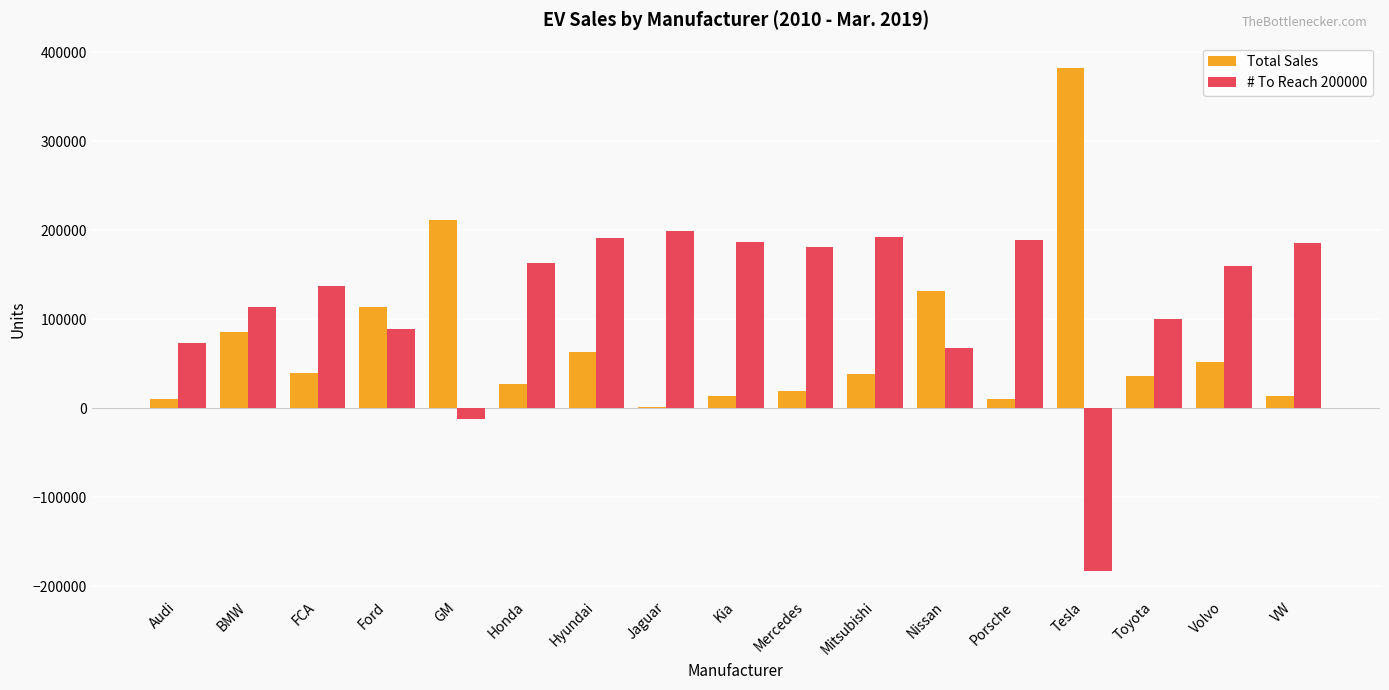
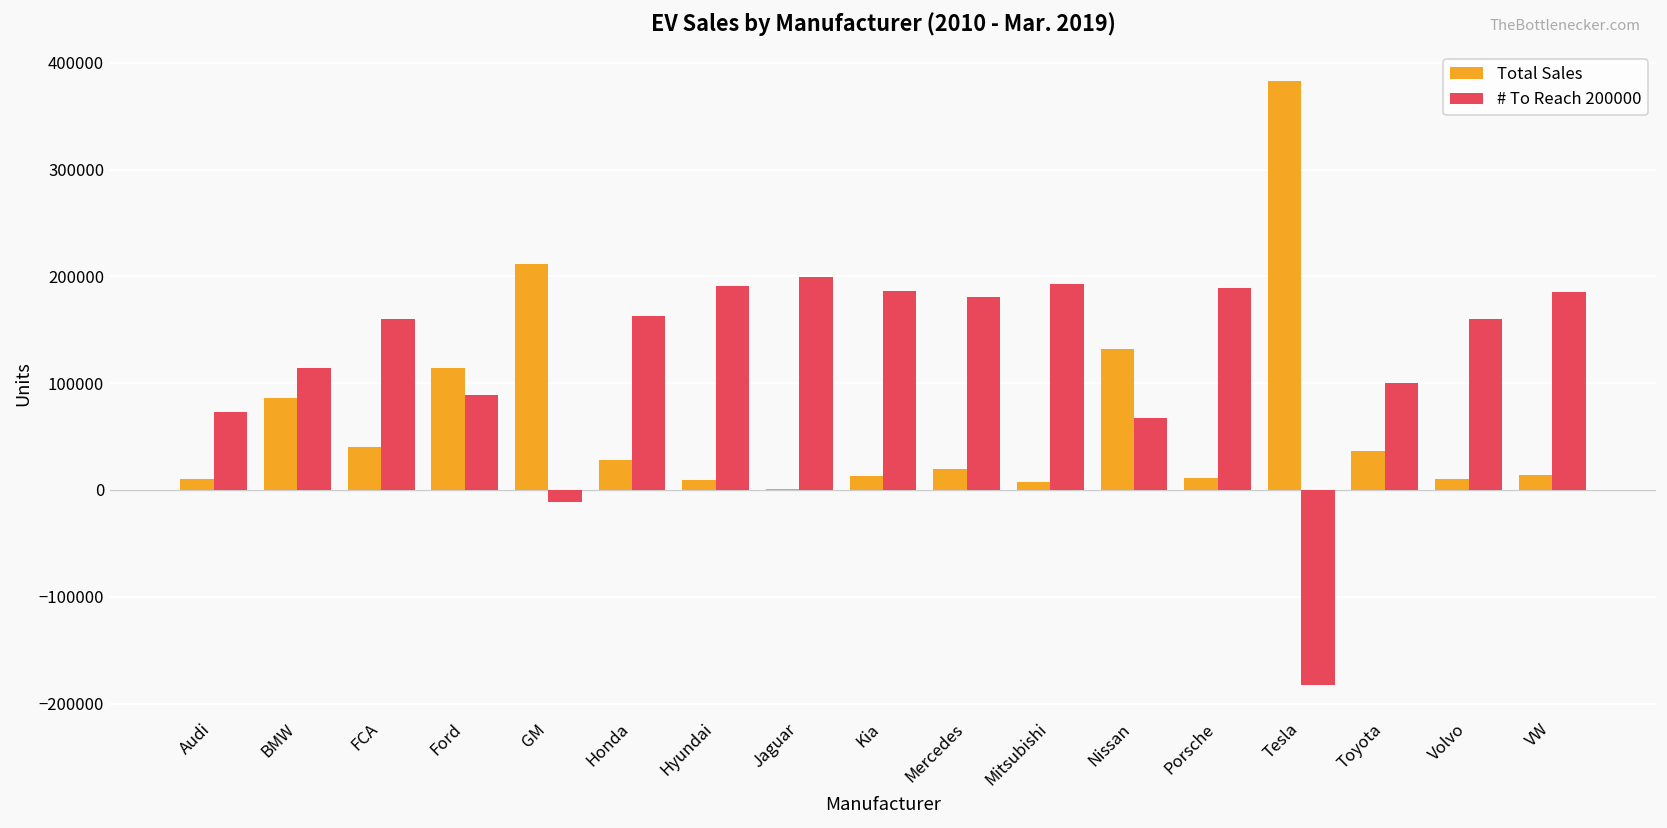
# To Reach 200000, FCA: 140000 -> 160000
Total Sales, Hyundai: 60000 -> 10000
Total Sales, Mitsubishi: 40000 -> 10000
Total Sales, Volvo: 50000 -> 10000
